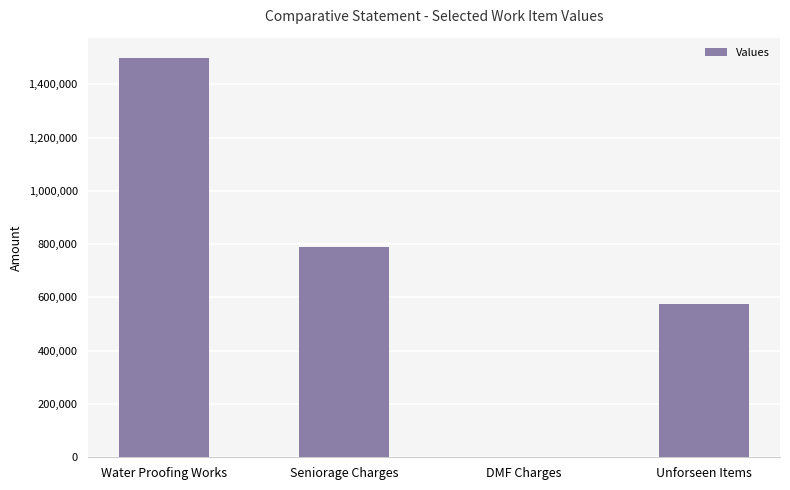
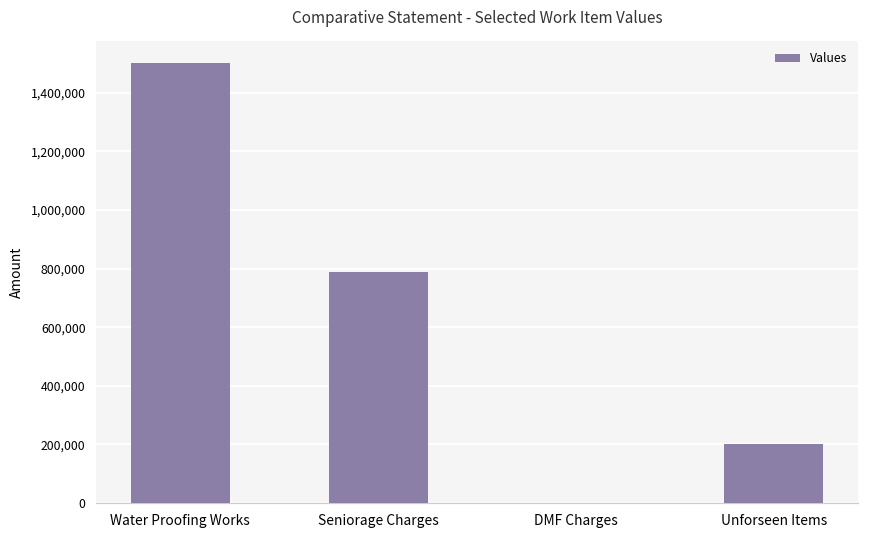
Unforseen Items: 570,000 -> 200,000
